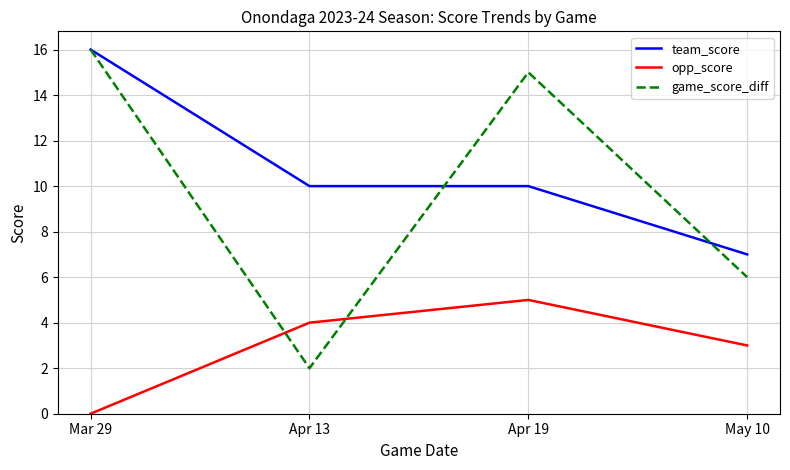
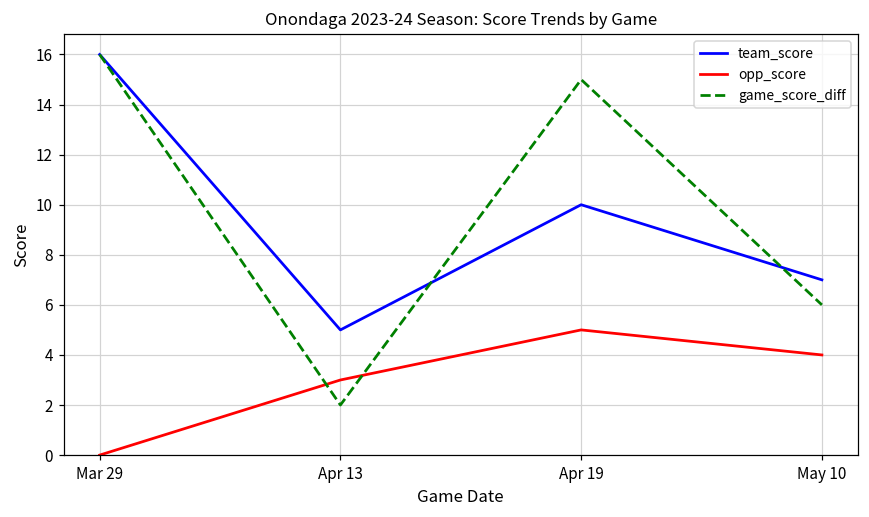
team_score, Apr 13: 10 -> 5
opp_score, Apr 13: 4 -> 3
opp_score, May 10: 3 -> 4
